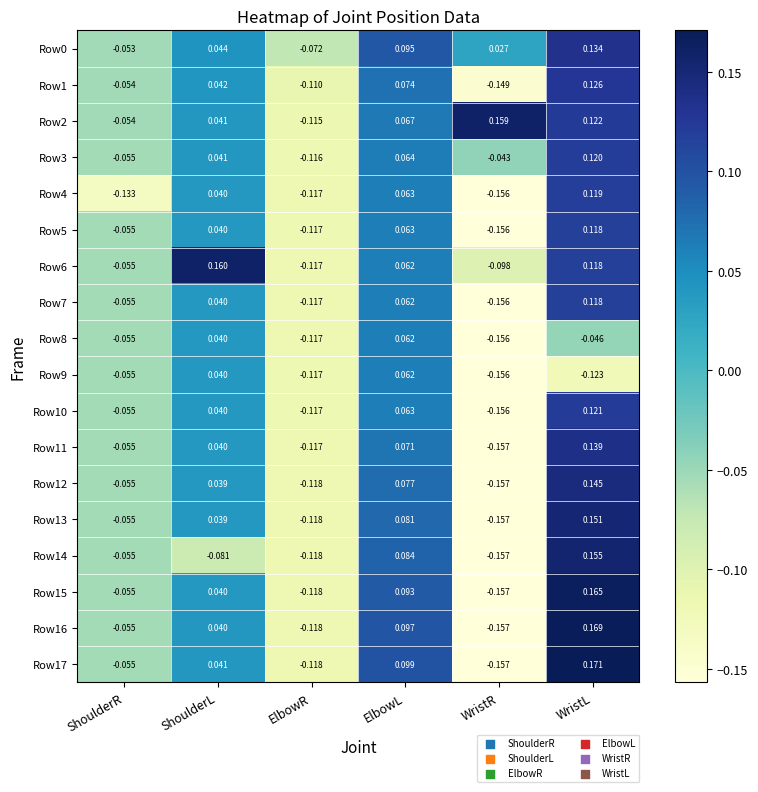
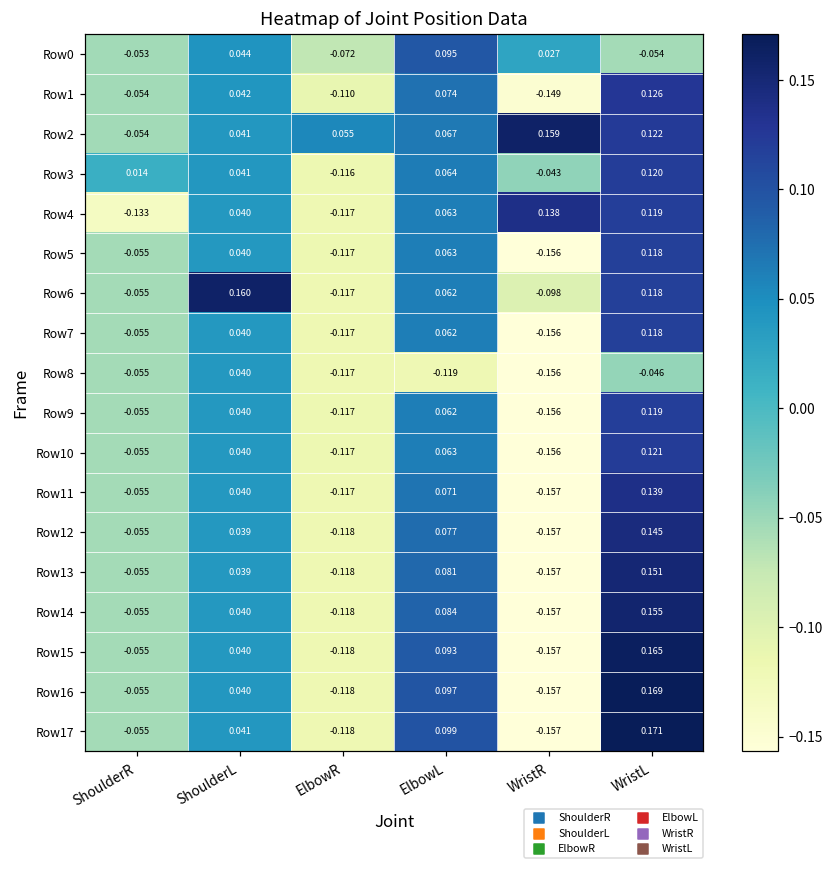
Row0, WristL: 0.134 -> -0.054
Row2, ElbowR: -0.115 -> 0.055
Row3, ShoulderR: -0.055 -> 0.014
Row4, WristR: -0.156 -> 0.138
Row8, ElbowL: 0.062 -> -0.119
Row9, WristL: -0.123 -> 0.119
Row14, ShoulderL: -0.081 -> 0.040
